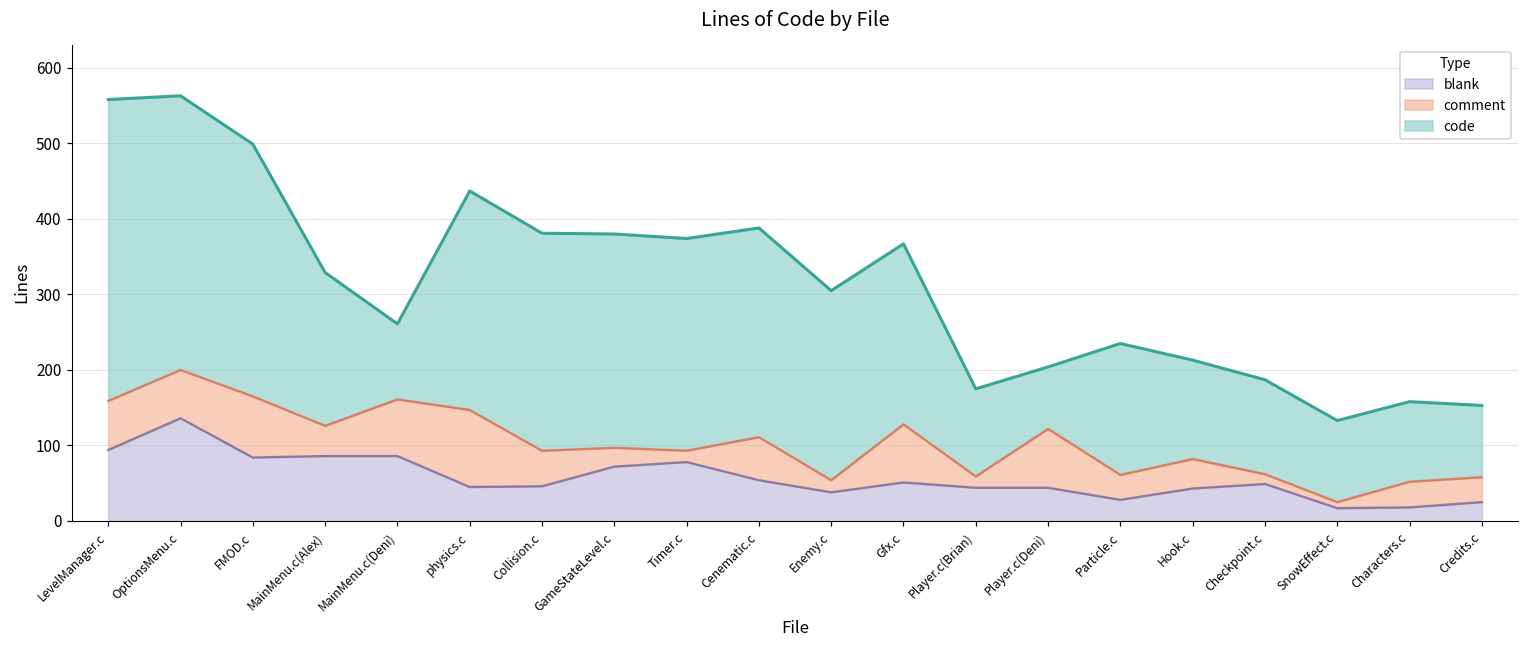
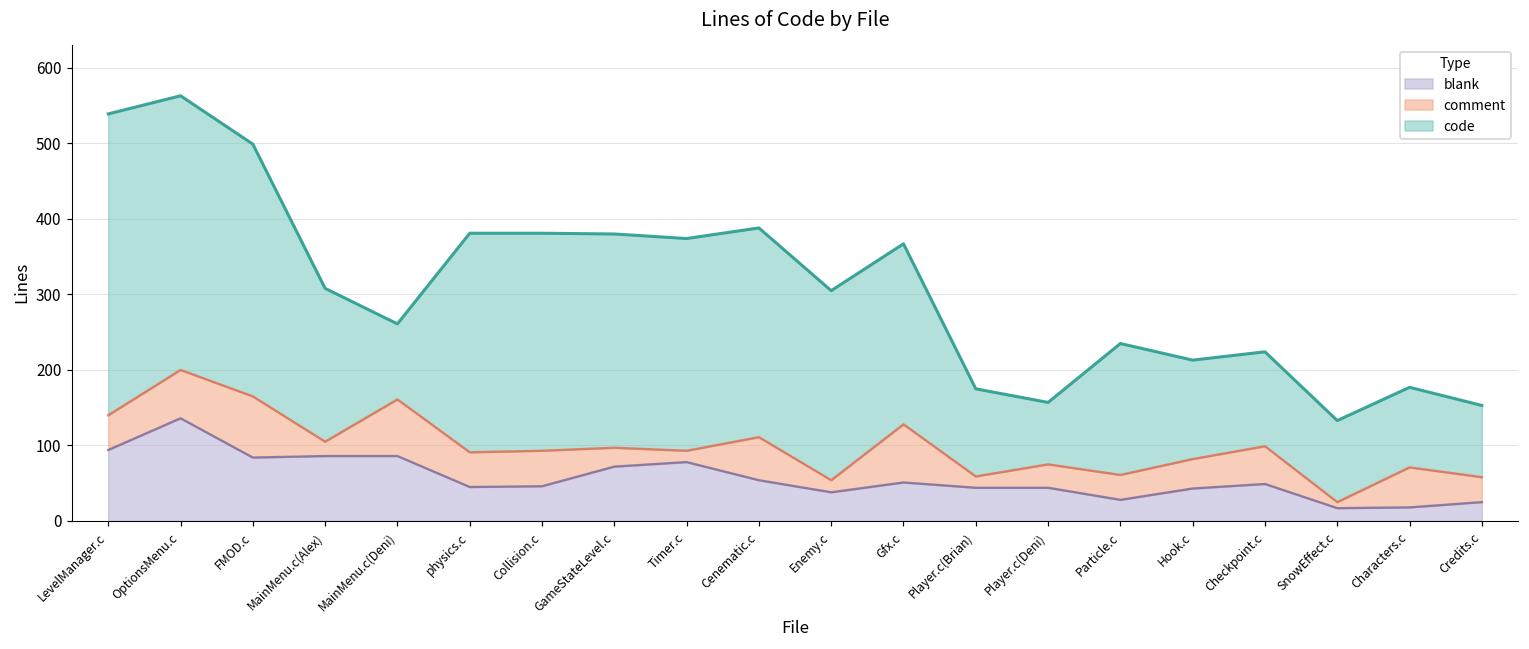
comment, LevelManager.c: 70 -> 50
comment, MainMenu.c(Alex): 40 -> 20
comment, physics.c: 100 -> 50
comment, Player.c(Deni): 80 -> 30
comment, Checkpoint.c: 10 -> 50
comment, Characters.c: 30 -> 50
